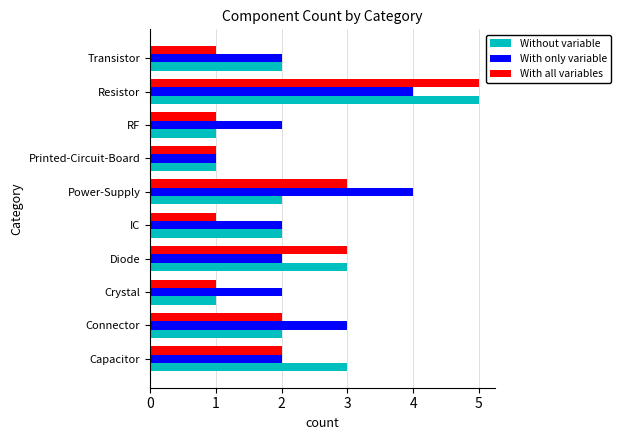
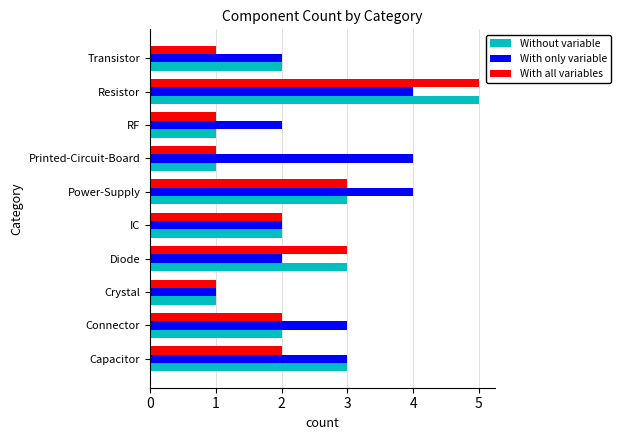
With only variable, Printed-Circuit-Board: 1 -> 4
Without variable, Power-Supply: 2 -> 3
With all variables, IC: 1 -> 2
With only variable, Crystal: 2 -> 1
With only variable, Capacitor: 2 -> 3
